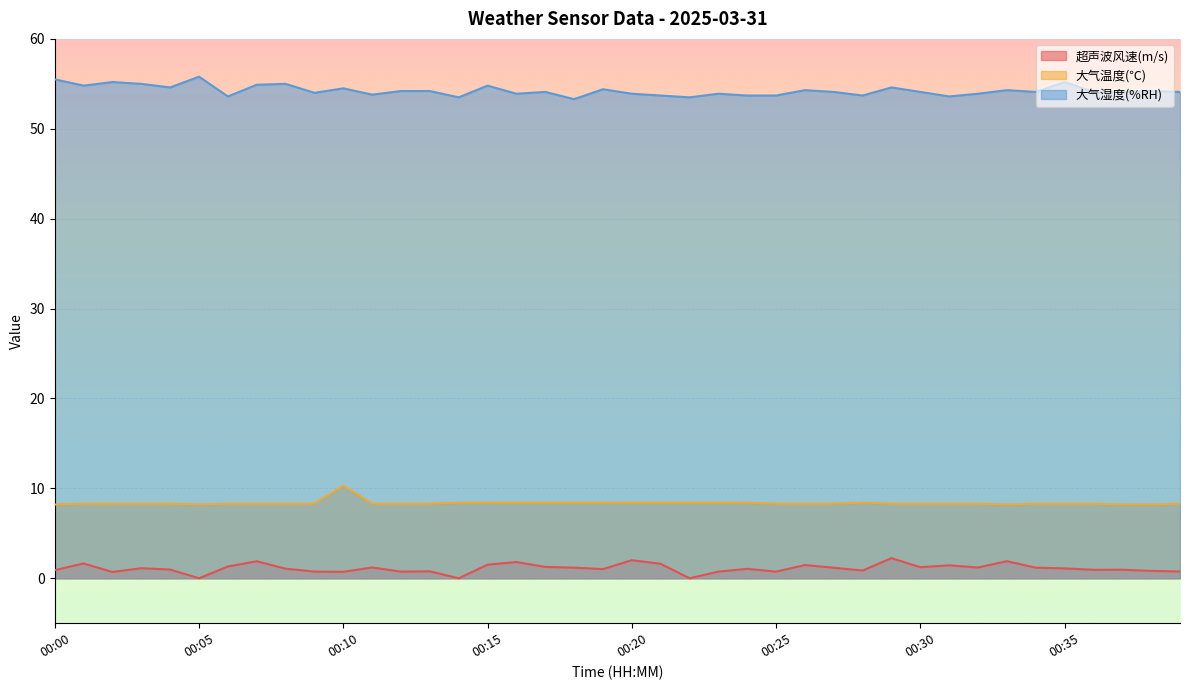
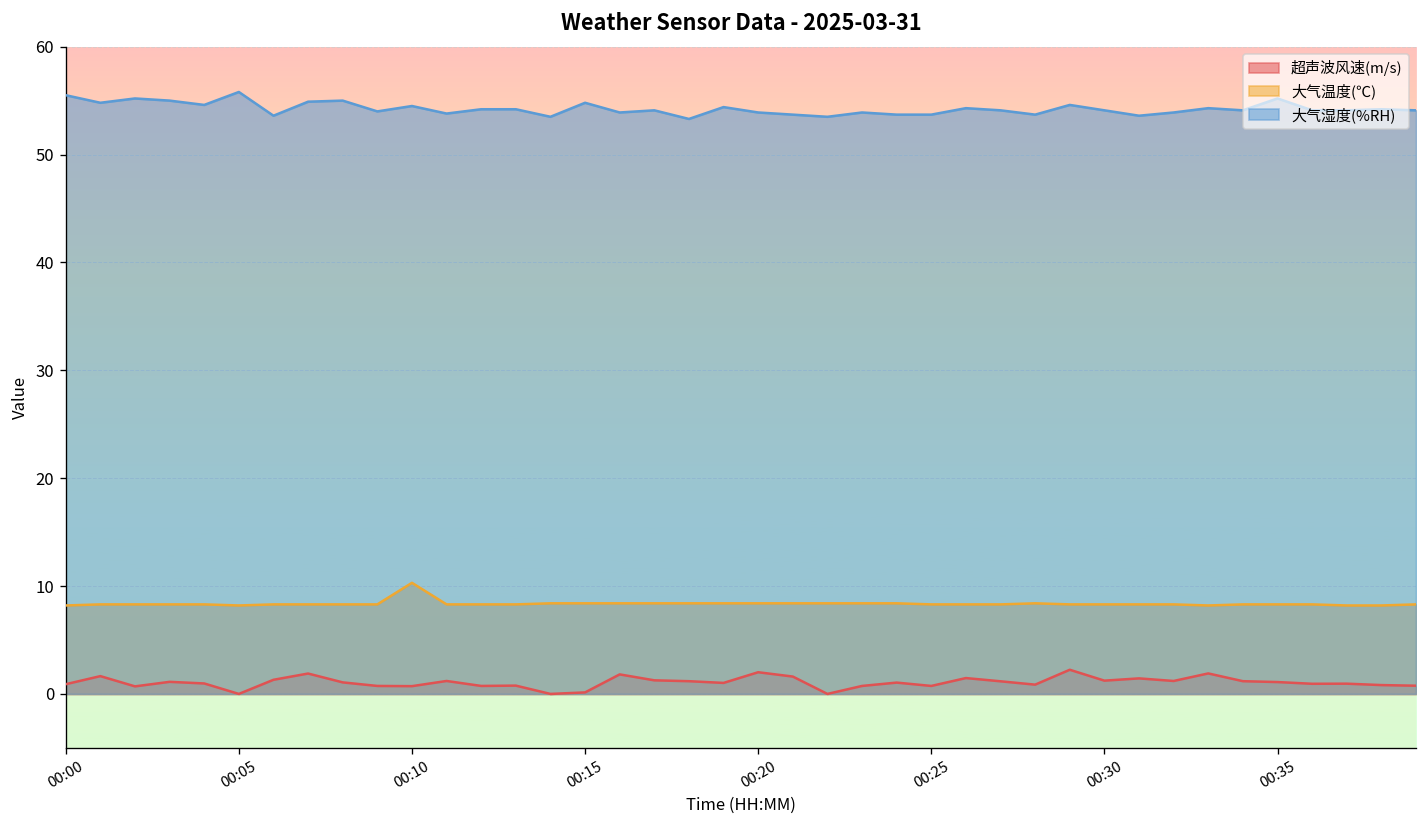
超声波风速(m/s), 00:15: 2 -> 0
